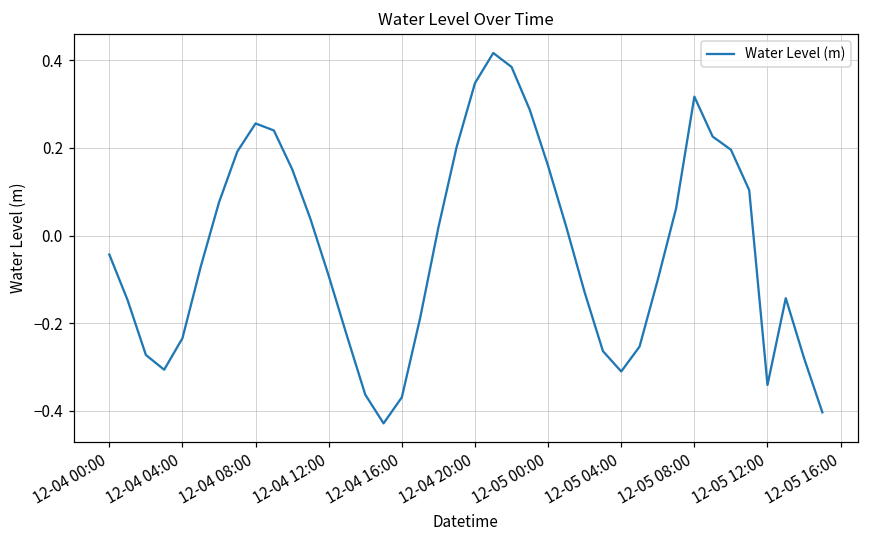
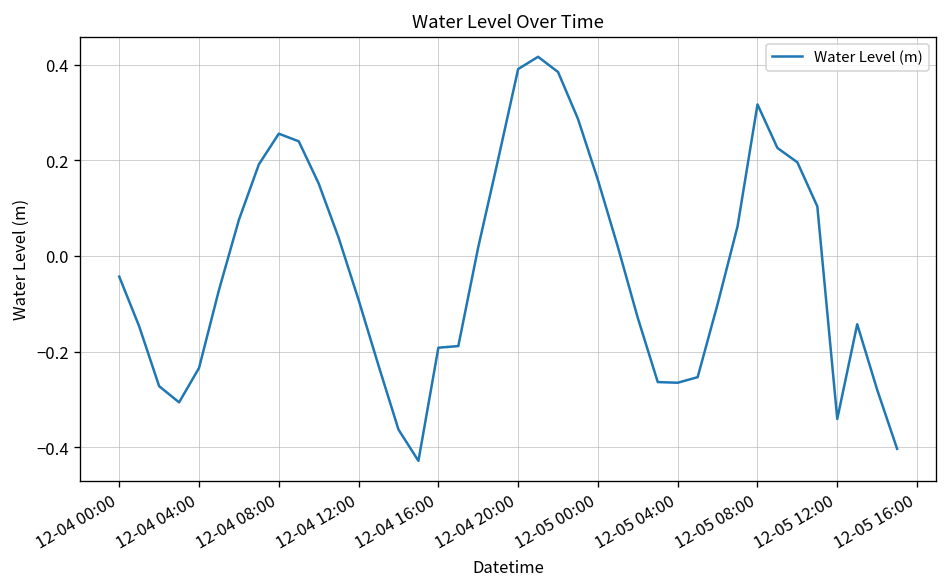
12-04 16:00: -0.37 -> -0.19
12-04 20:00: 0.35 -> 0.39
12-05 04:00: -0.31 -> -0.27
